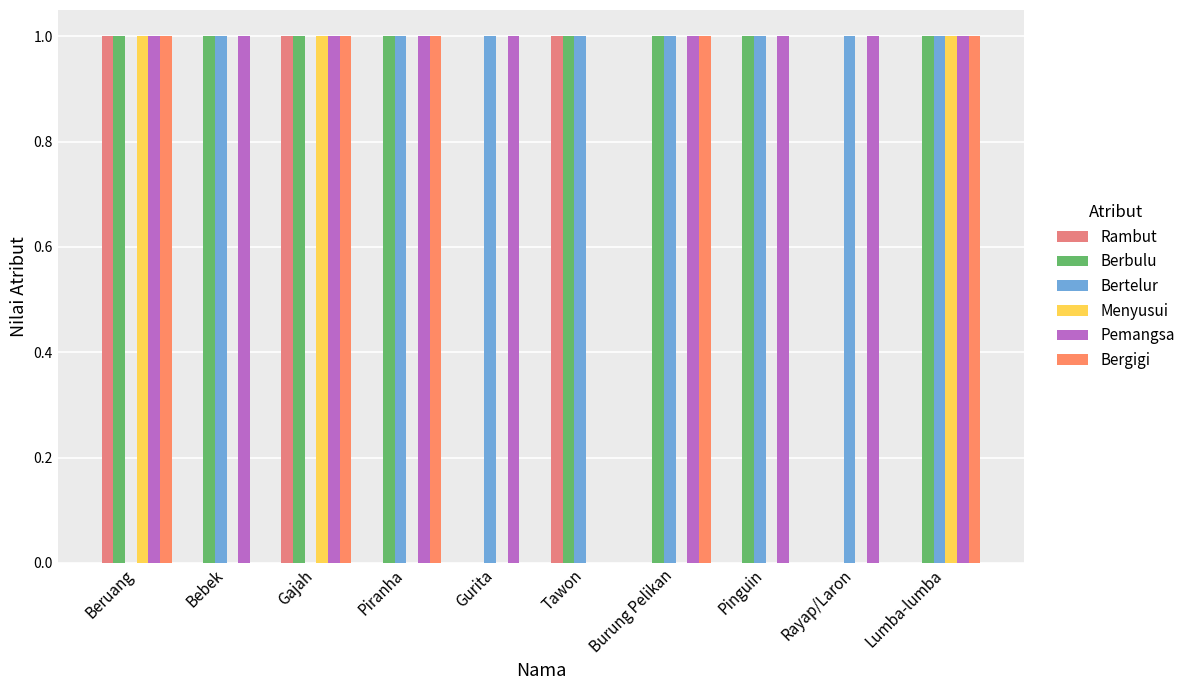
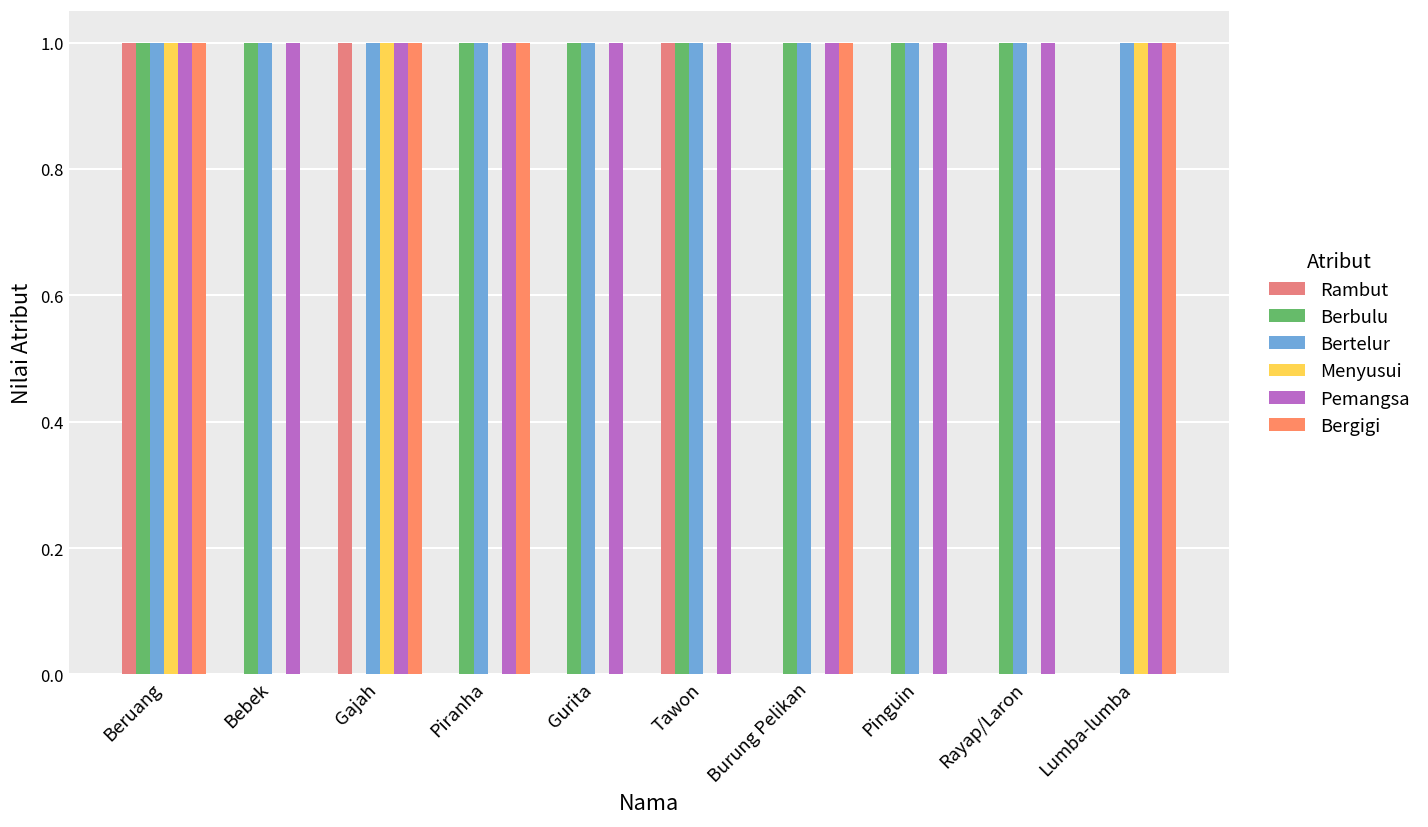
Bertelur, Beruang: 0 -> 1
Berbulu, Gajah: 1 -> 0
Bertelur, Gajah: 0 -> 1
Berbulu, Gurita: 0 -> 1
Pemangsa, Tawon: 0 -> 1
Berbulu, Rayap/Laron: 0 -> 1
Berbulu, Lumba-lumba: 1 -> 0
